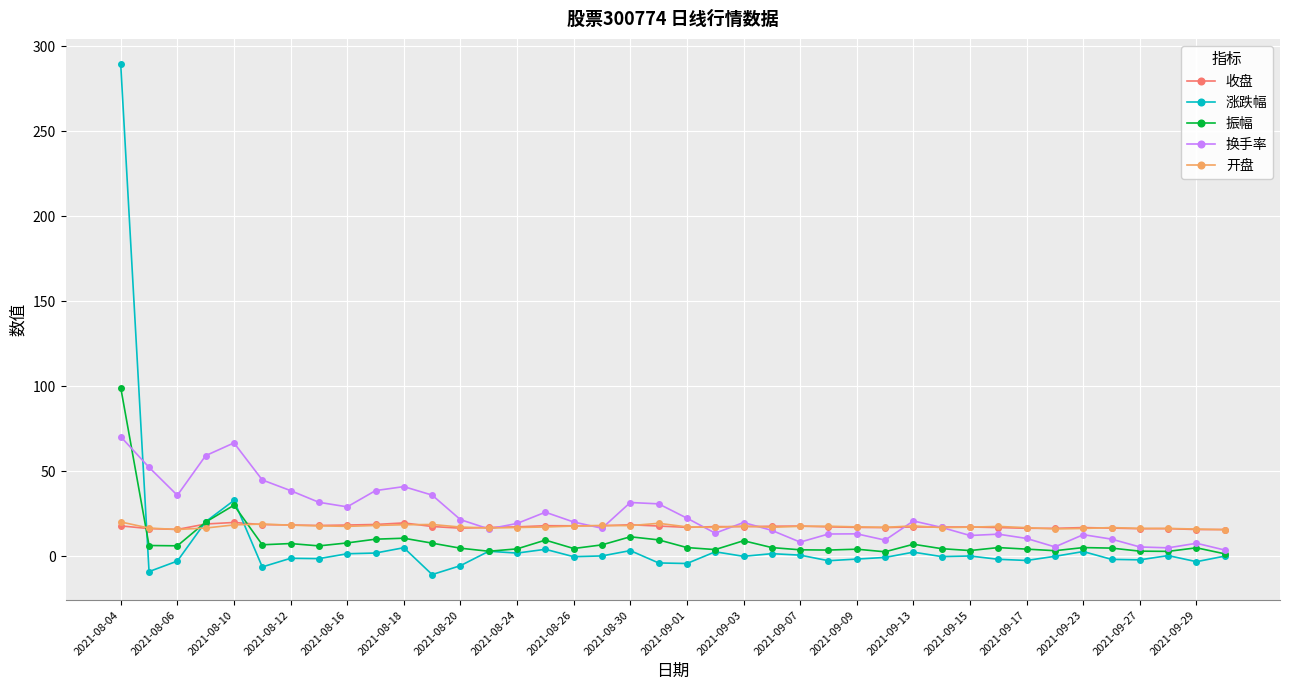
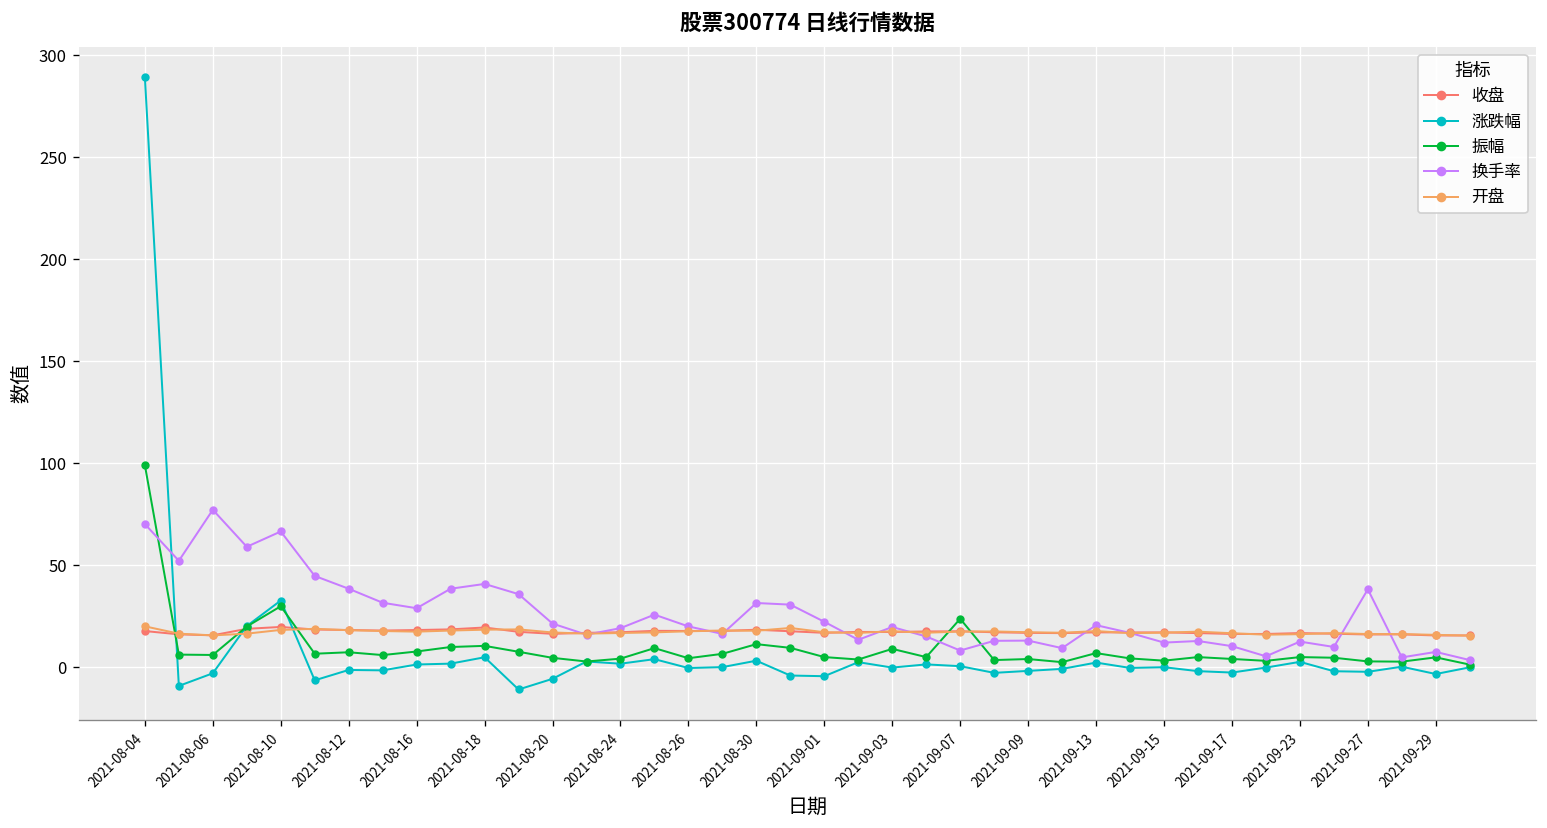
换手率, 2021-08-06: 36 -> 77
振幅, 2021-09-07: 4 -> 24
换手率, 2021-09-27: 5 -> 38
